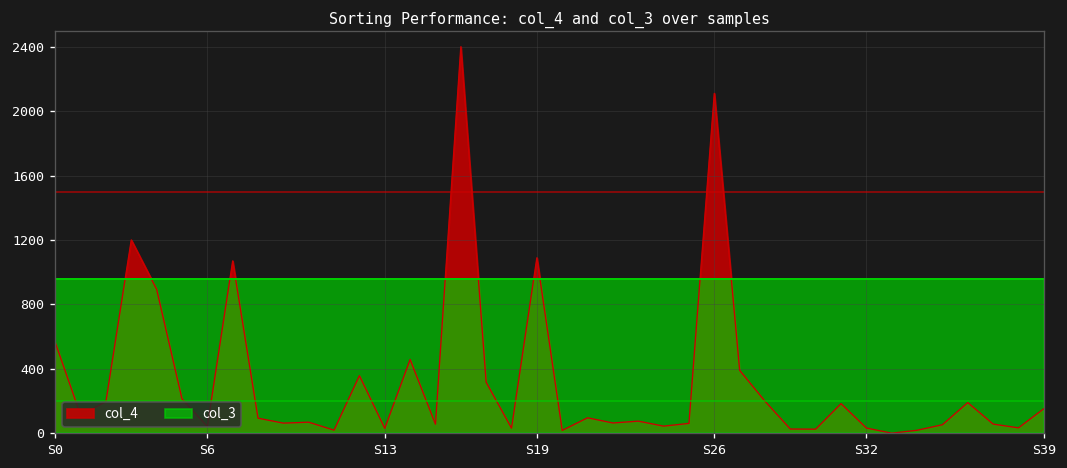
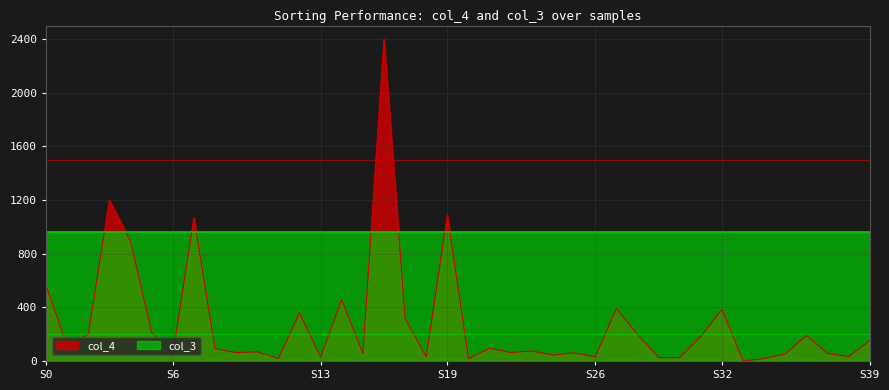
col_4, S26: 2110 -> 30
col_4, S32: 30 -> 380
